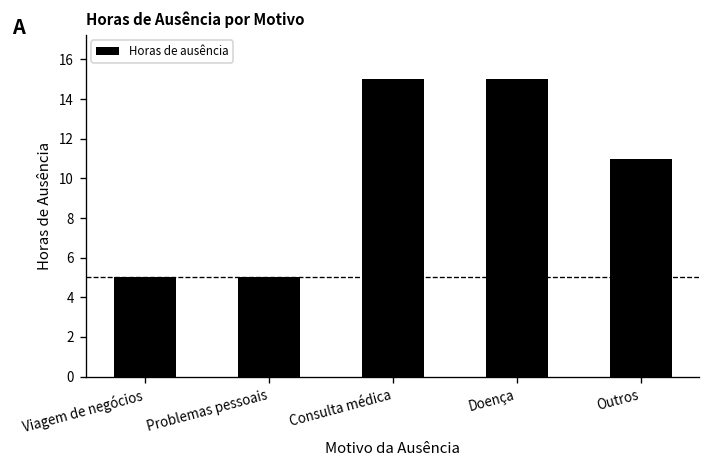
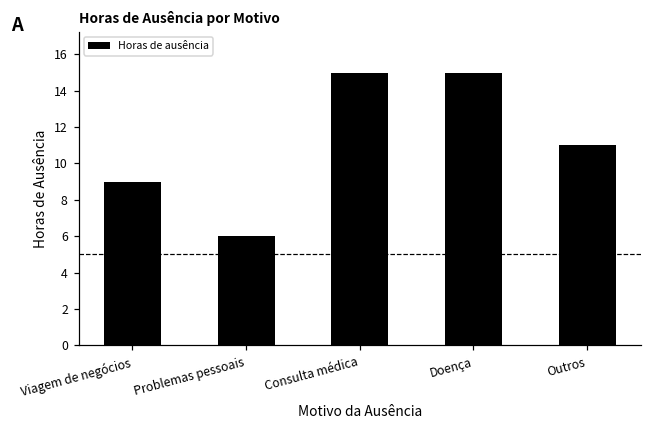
Viagem de negócios: 5 -> 9
Problemas pessoais: 5 -> 6
